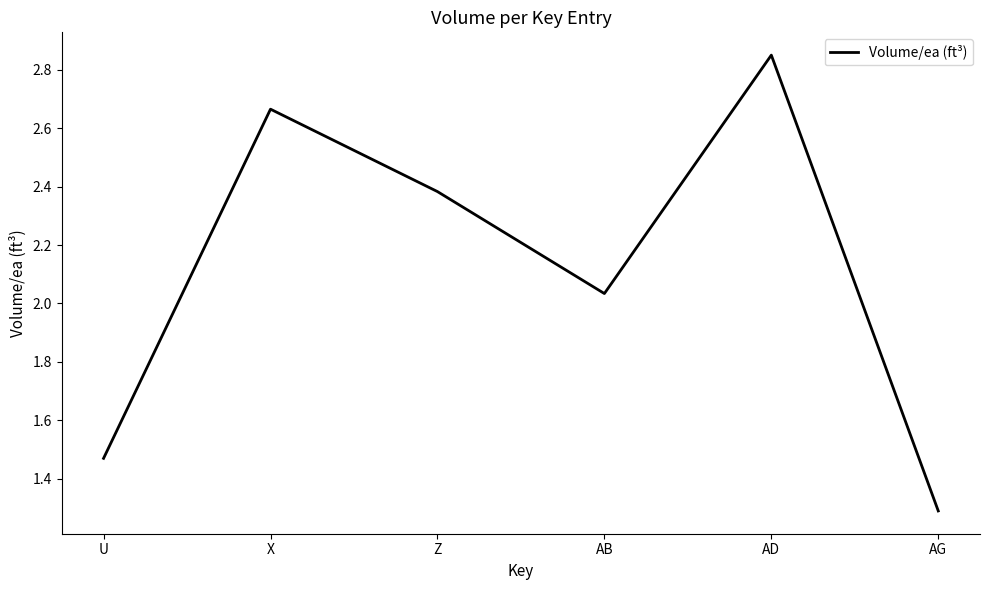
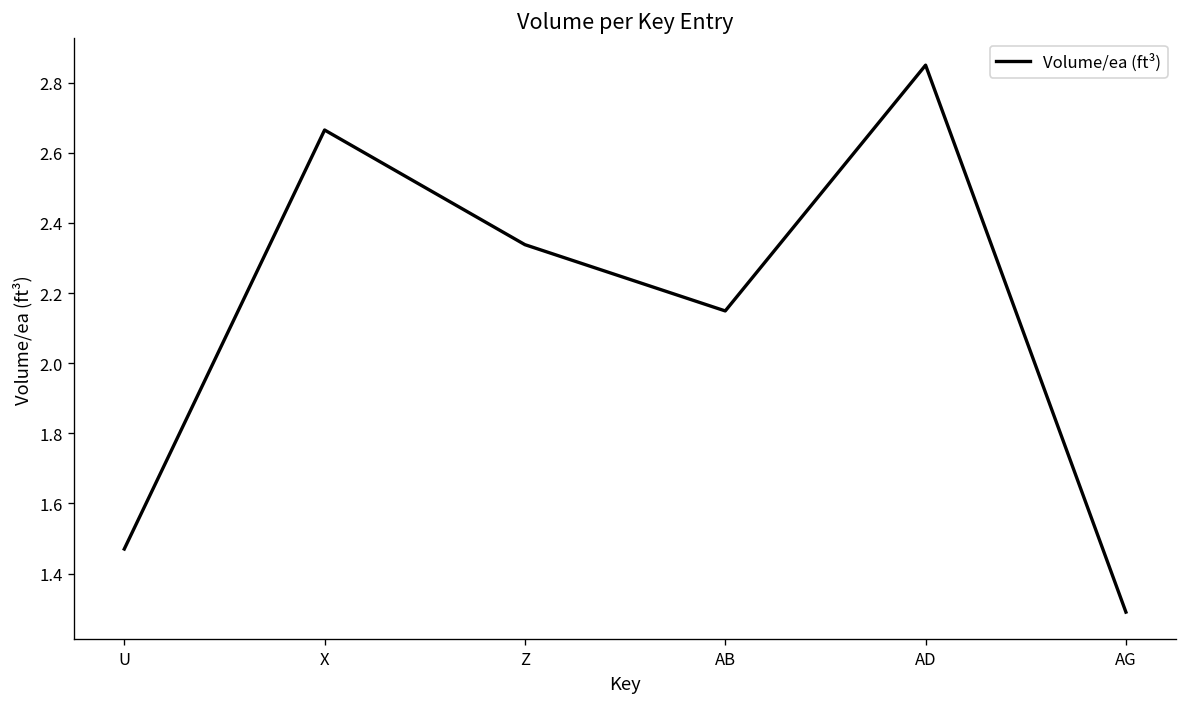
Z: 2.38 -> 2.34
AB: 2.03 -> 2.15
